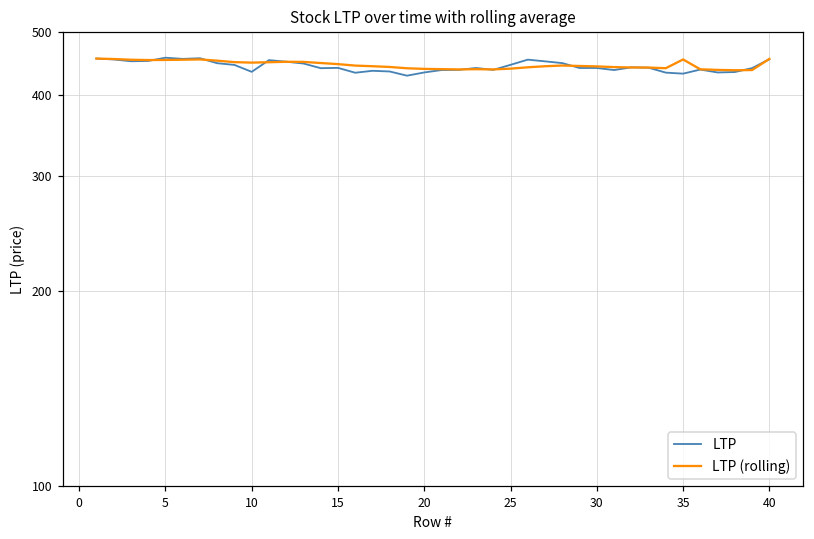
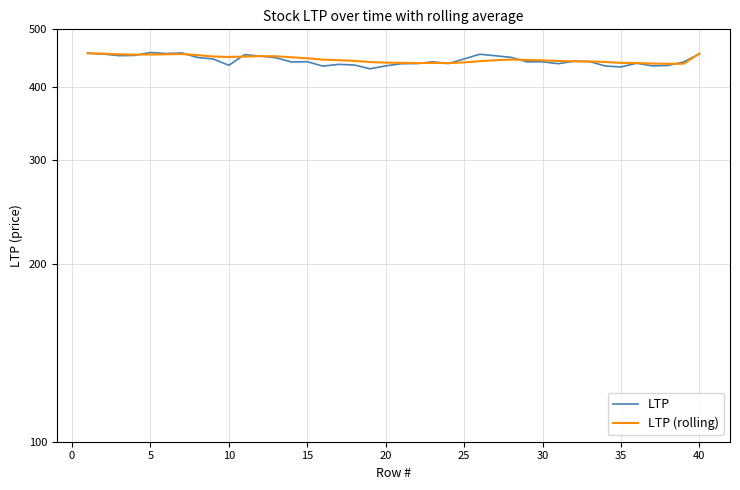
LTP (rolling), 35: 450 -> 440
